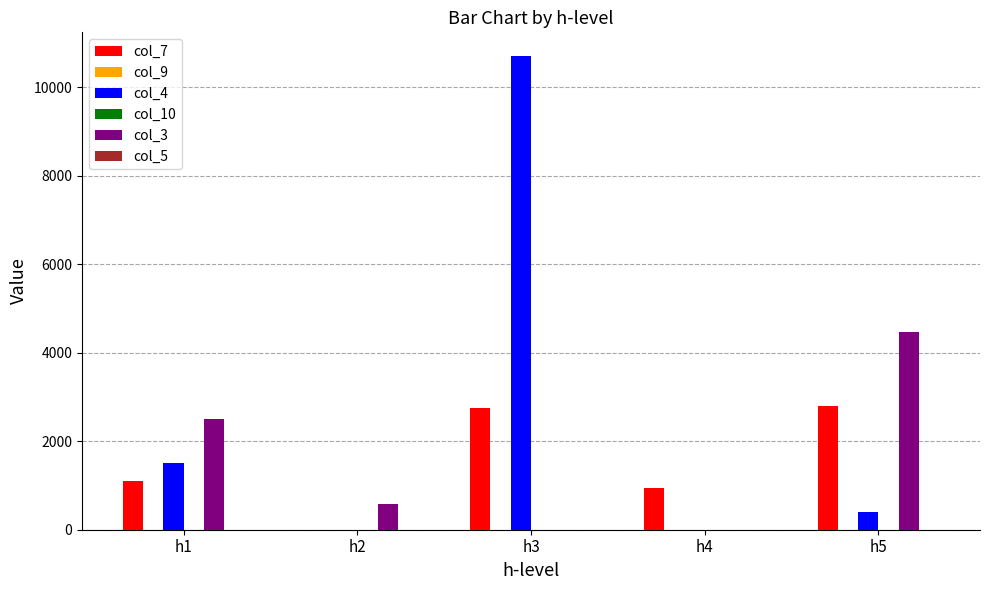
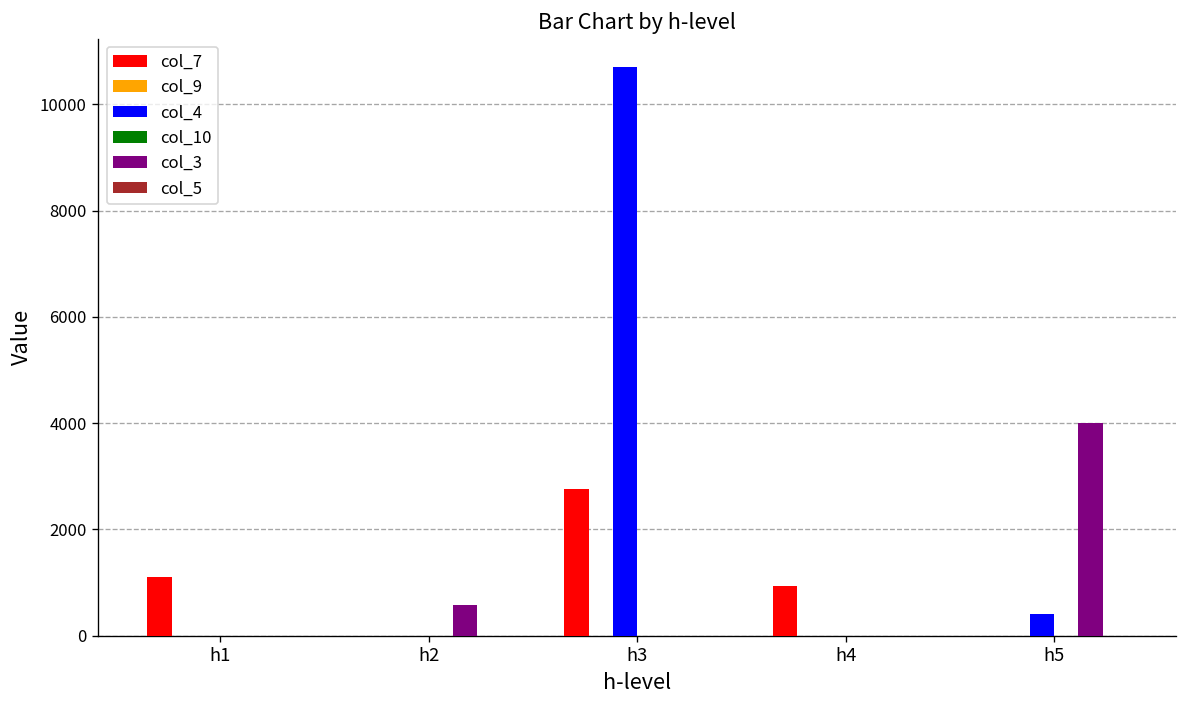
col_4, h1: 1500 -> 0
col_3, h1: 2500 -> 0
col_7, h5: 2800 -> 0
col_3, h5: 4500 -> 4000
